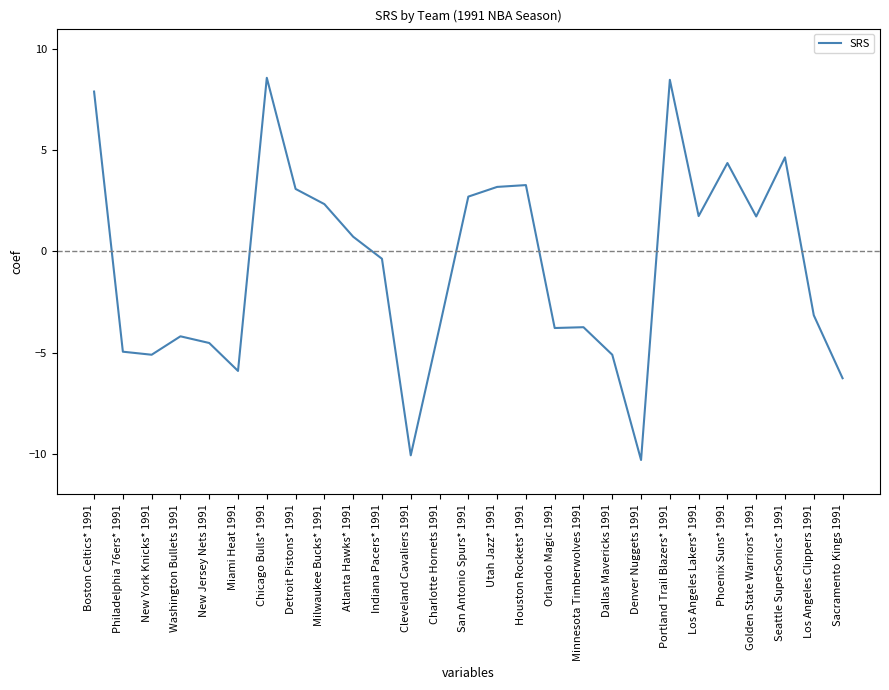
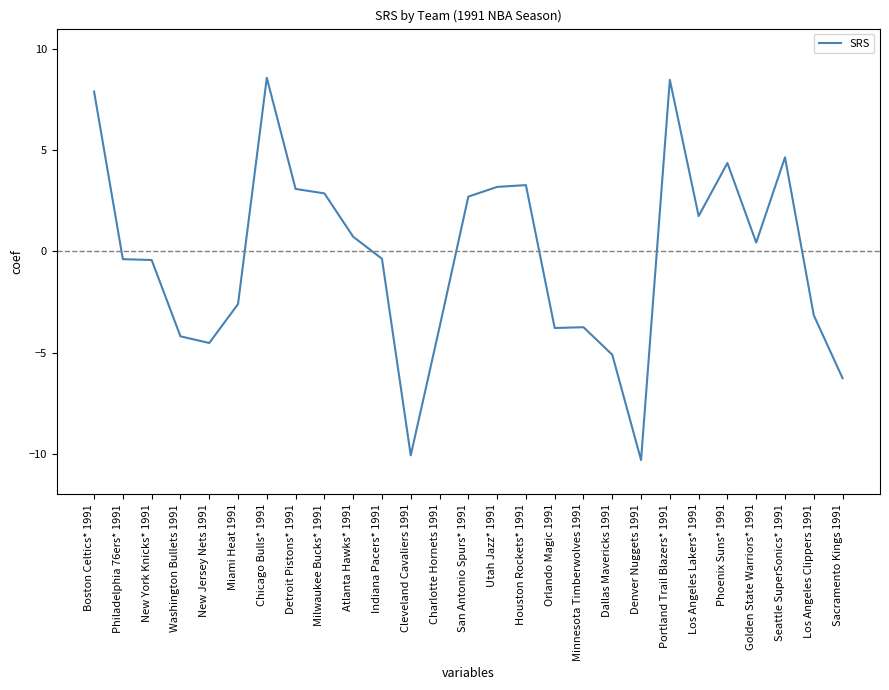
Philadelphia 76ers* 1991: -5.0 -> -0.4
New York Knicks* 1991: -5.1 -> -0.4
Miami Heat 1991: -5.9 -> -2.6
Milwaukee Bucks* 1991: 2.3 -> 2.9
Golden State Warriors* 1991: 1.7 -> 0.4
